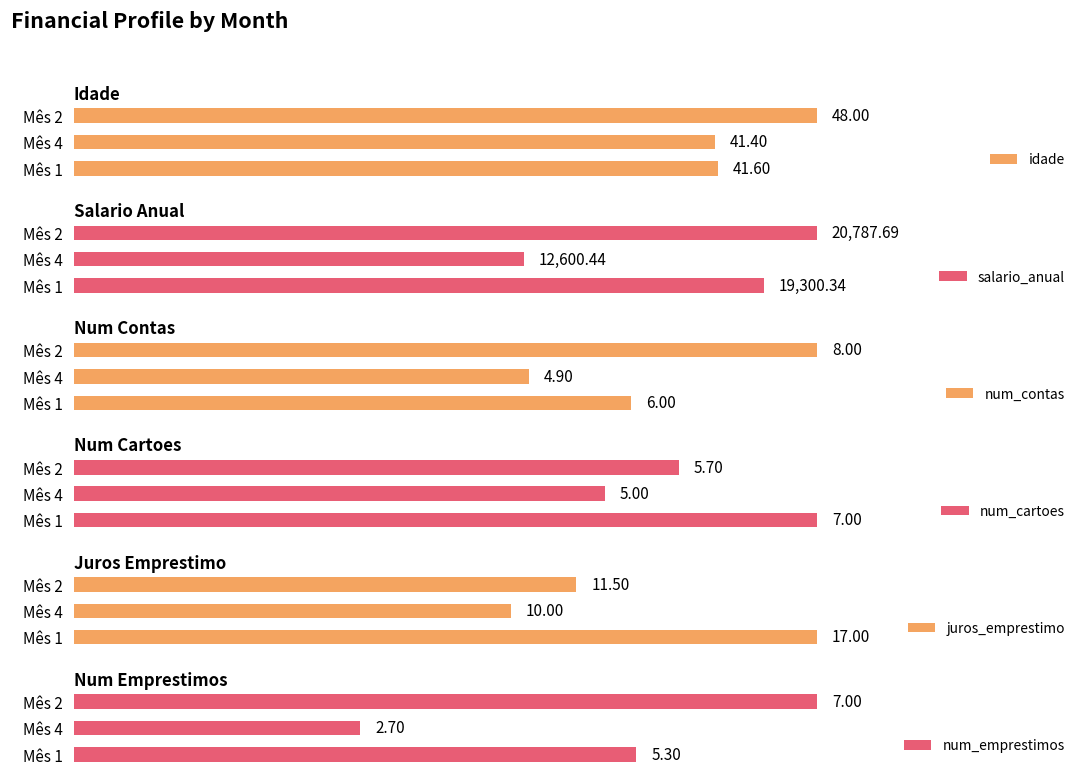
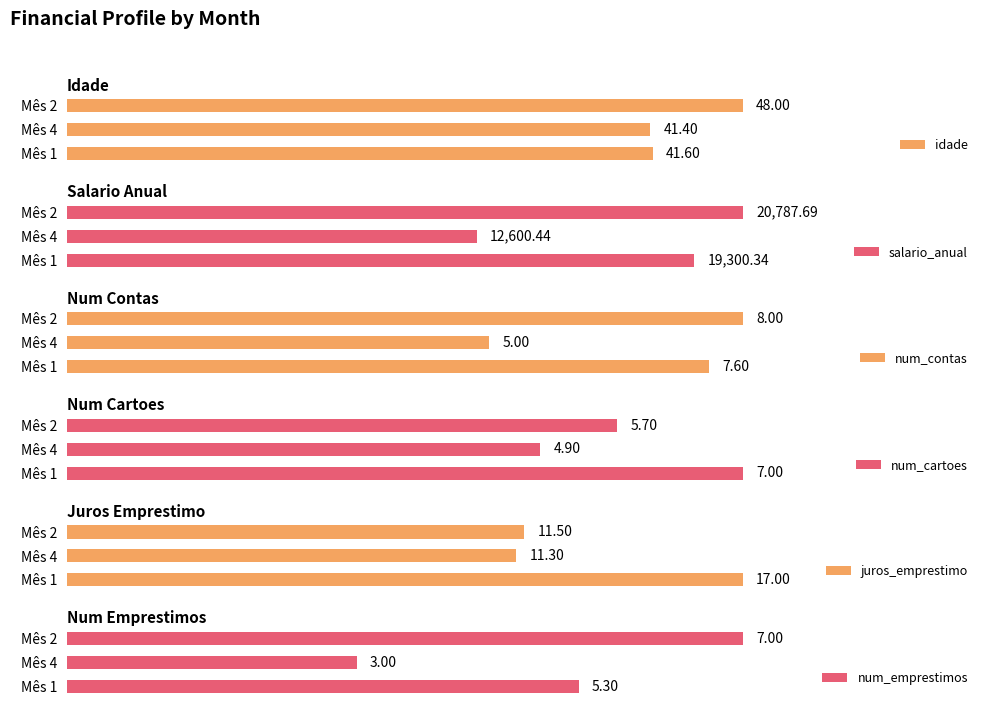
Num Contas, Mês 4: 4.90 -> 5.00
Num Contas, Mês 1: 6.00 -> 7.60
Num Cartoes, Mês 4: 5.00 -> 4.90
Juros Emprestimo, Mês 4: 10.00 -> 11.30
Num Emprestimos, Mês 4: 2.70 -> 3.00
